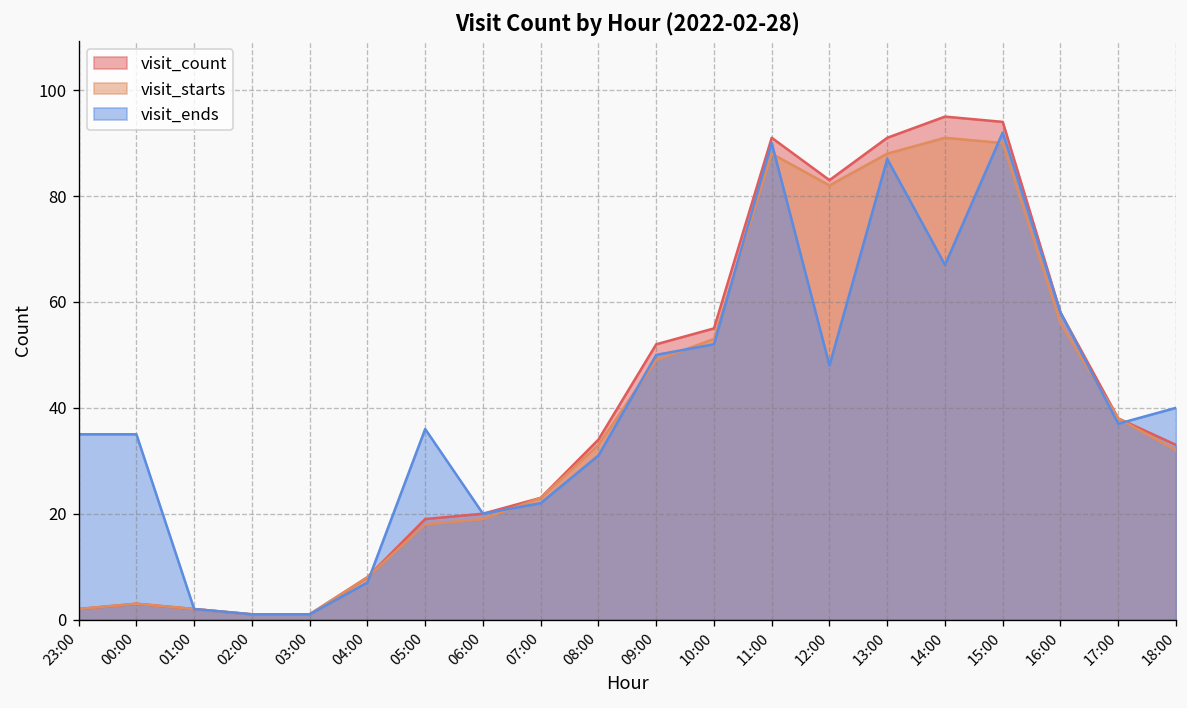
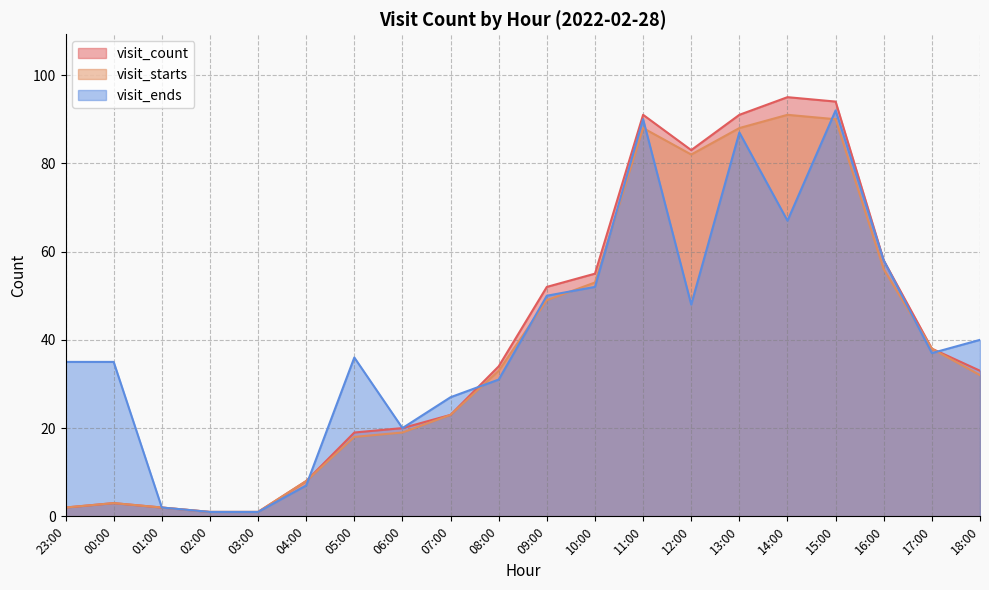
visit_ends, 07:00: 22 -> 27
